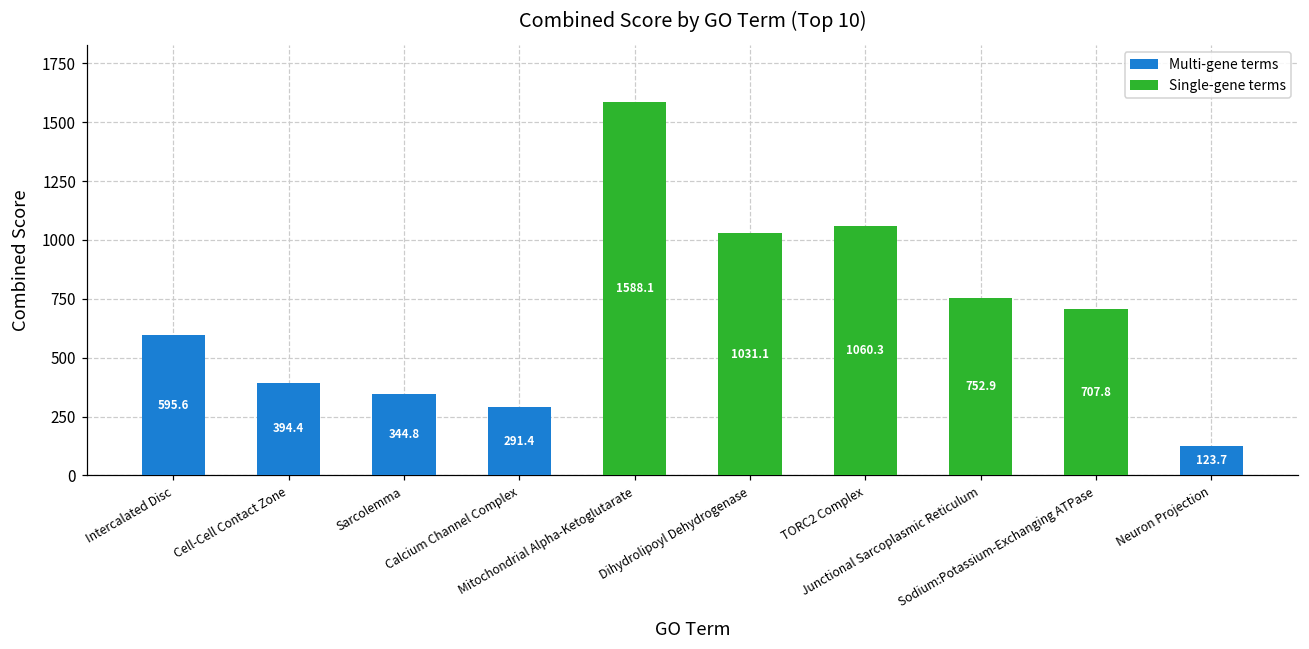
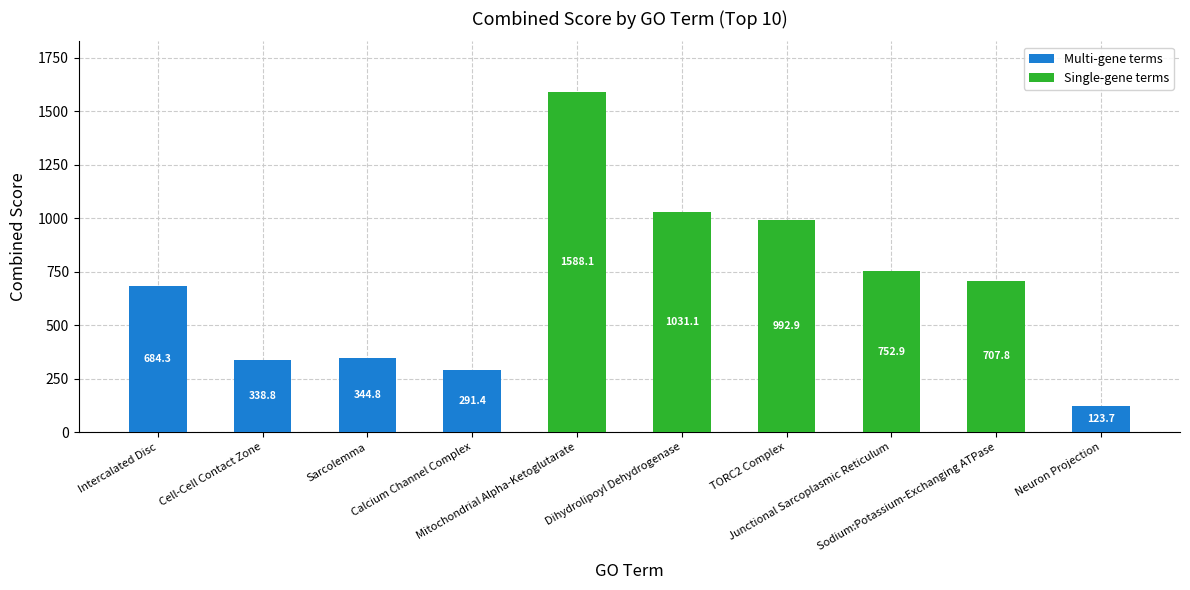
Intercalated Disc: 595.6 -> 684.3
Cell-Cell Contact Zone: 394.4 -> 338.8
TORC2 Complex: 1060.3 -> 992.9
